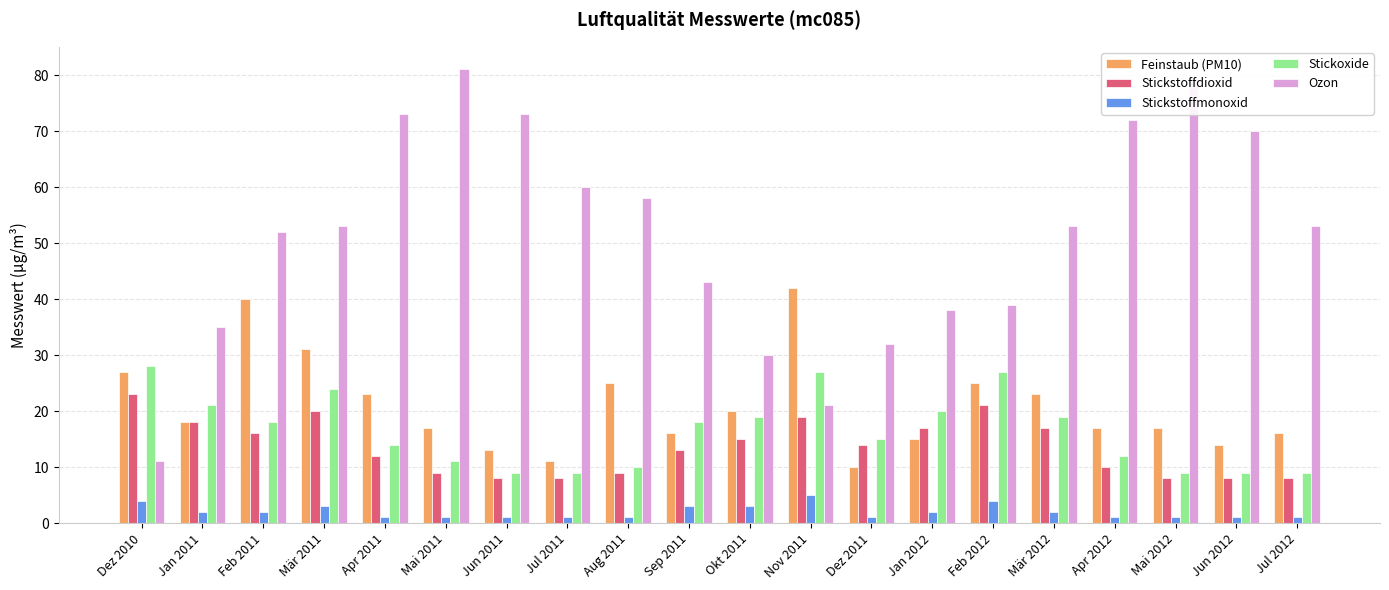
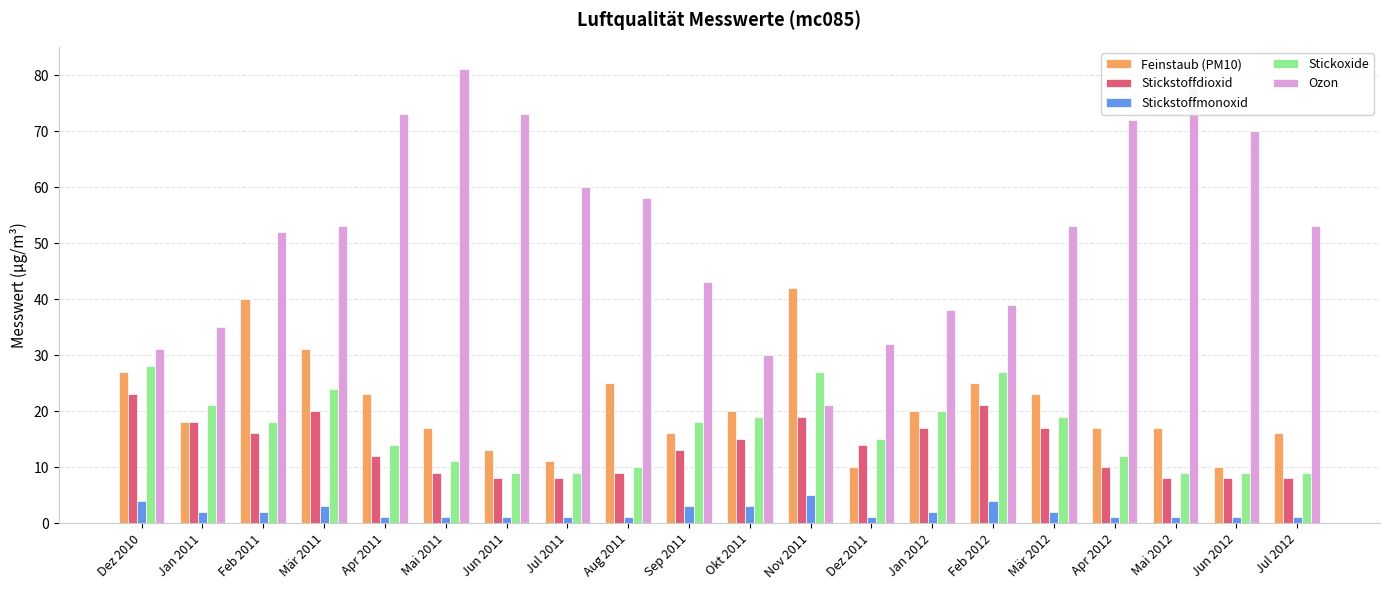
Ozon, Dez 2010: 11 -> 31
Feinstaub (PM10), Jan 2012: 15 -> 20
Feinstaub (PM10), Jun 2012: 14 -> 10
